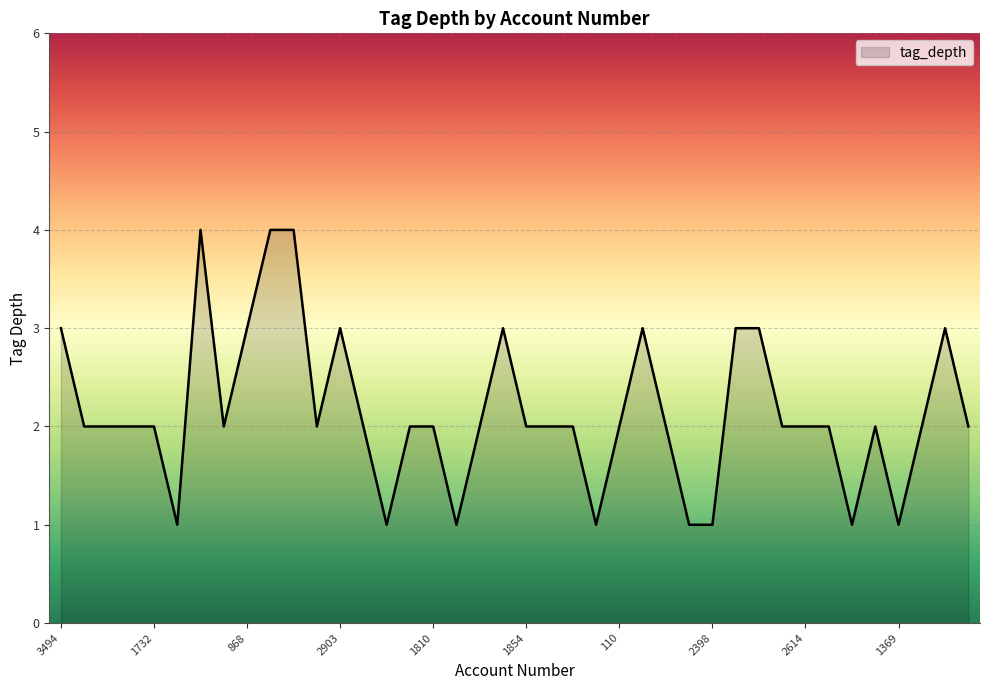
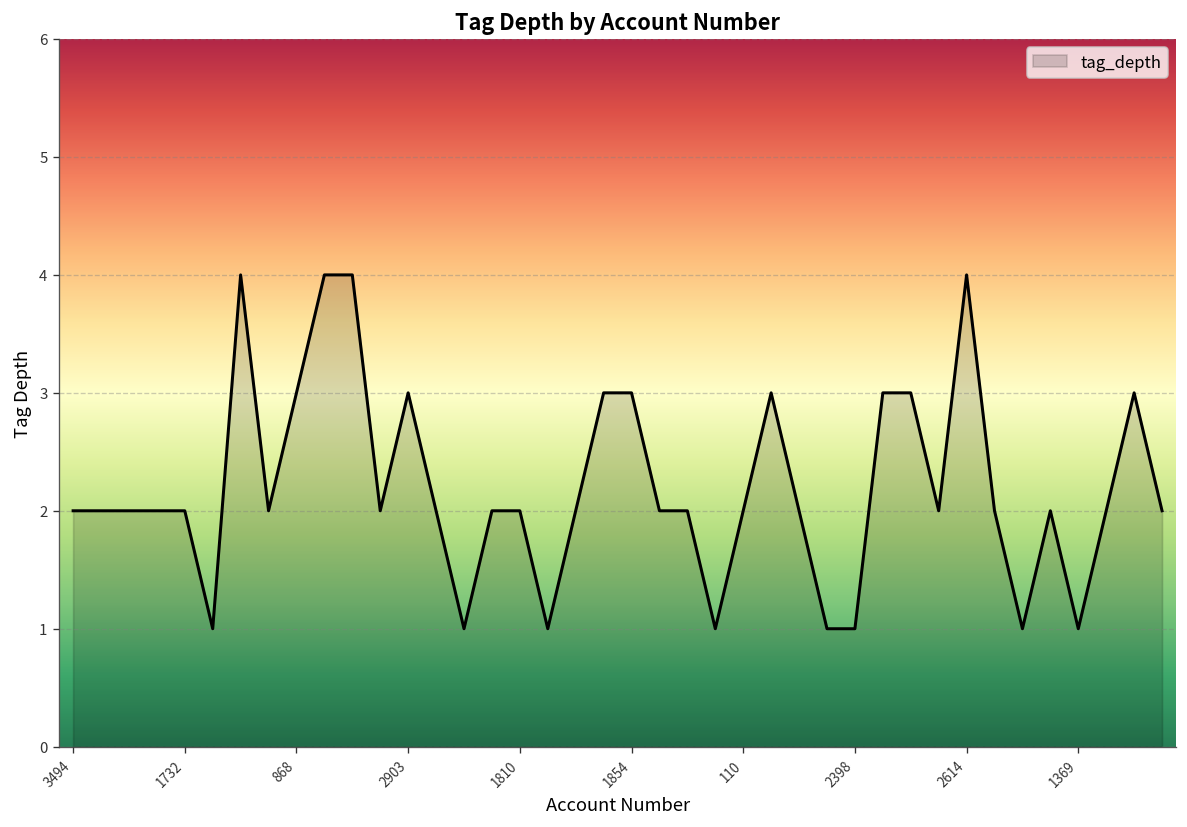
3494: 3 -> 2
1854: 2 -> 3
2614: 2 -> 4
